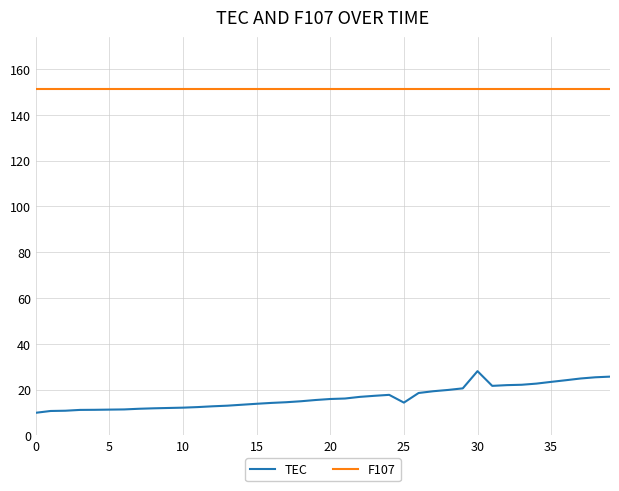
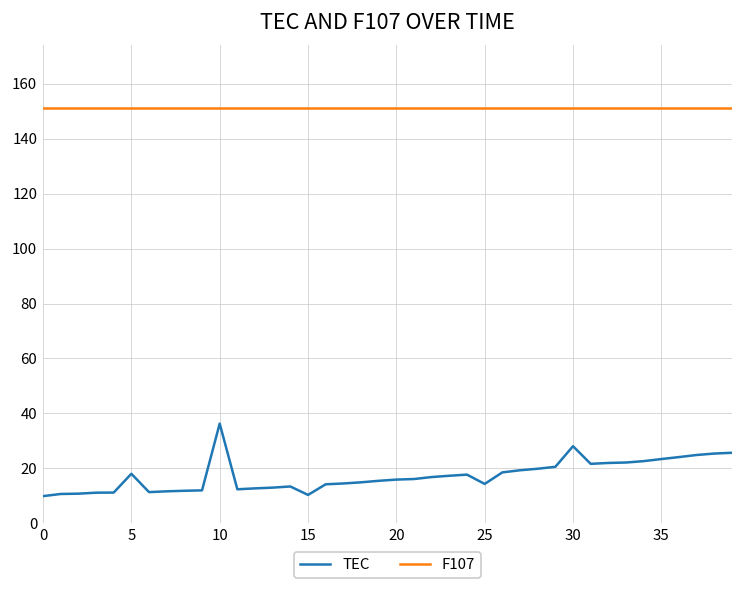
TEC, 5: 11 -> 18
TEC, 10: 12 -> 36
TEC, 15: 14 -> 10
